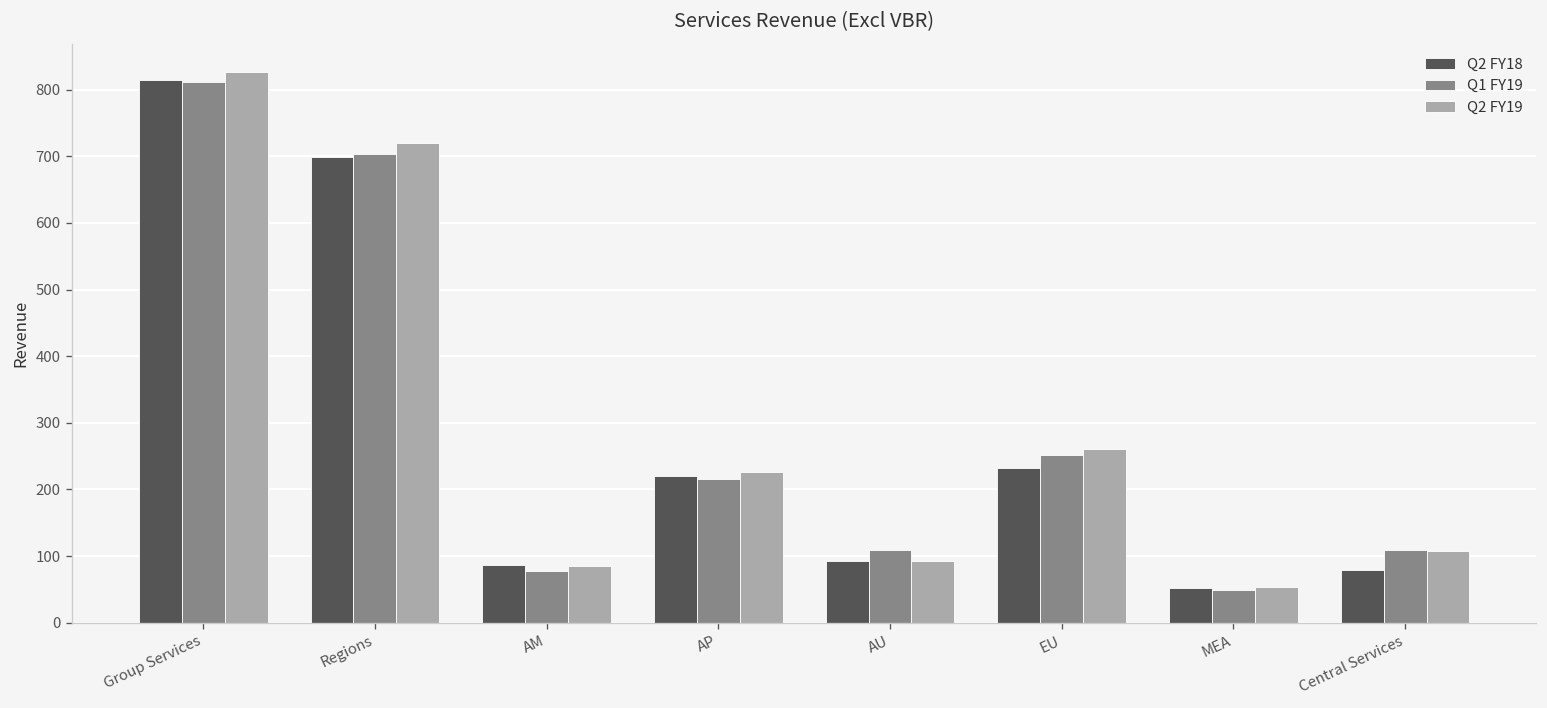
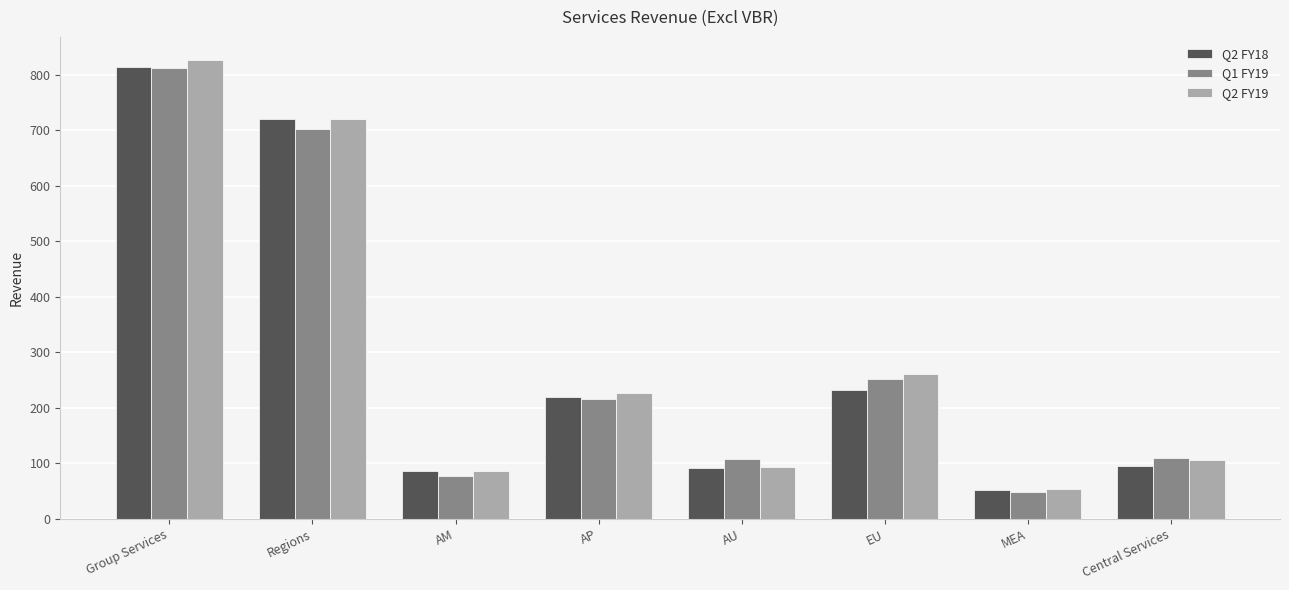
Q2 FY18, Regions: 700 -> 720
Q2 FY18, Central Services: 80 -> 100
